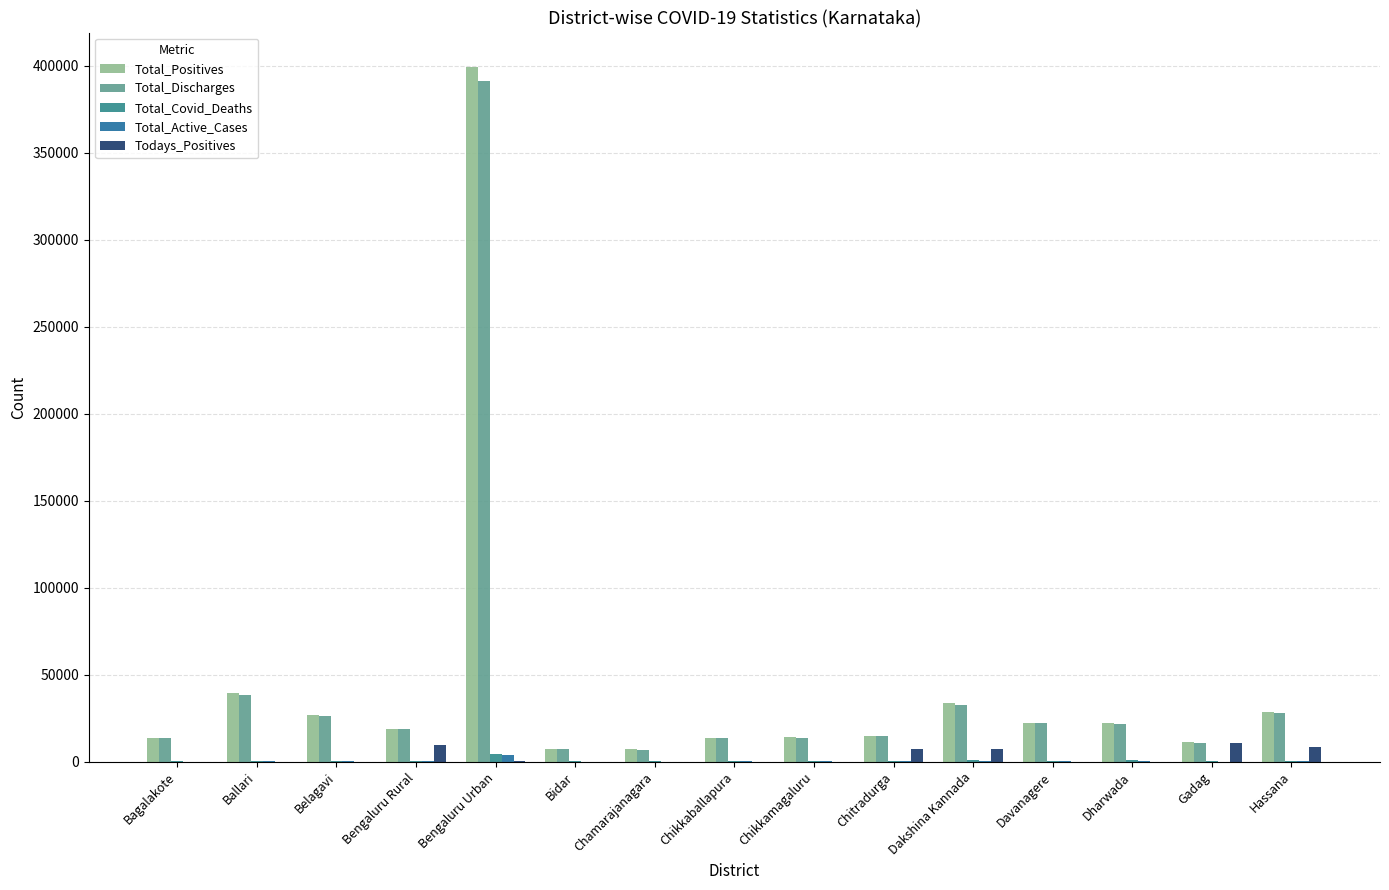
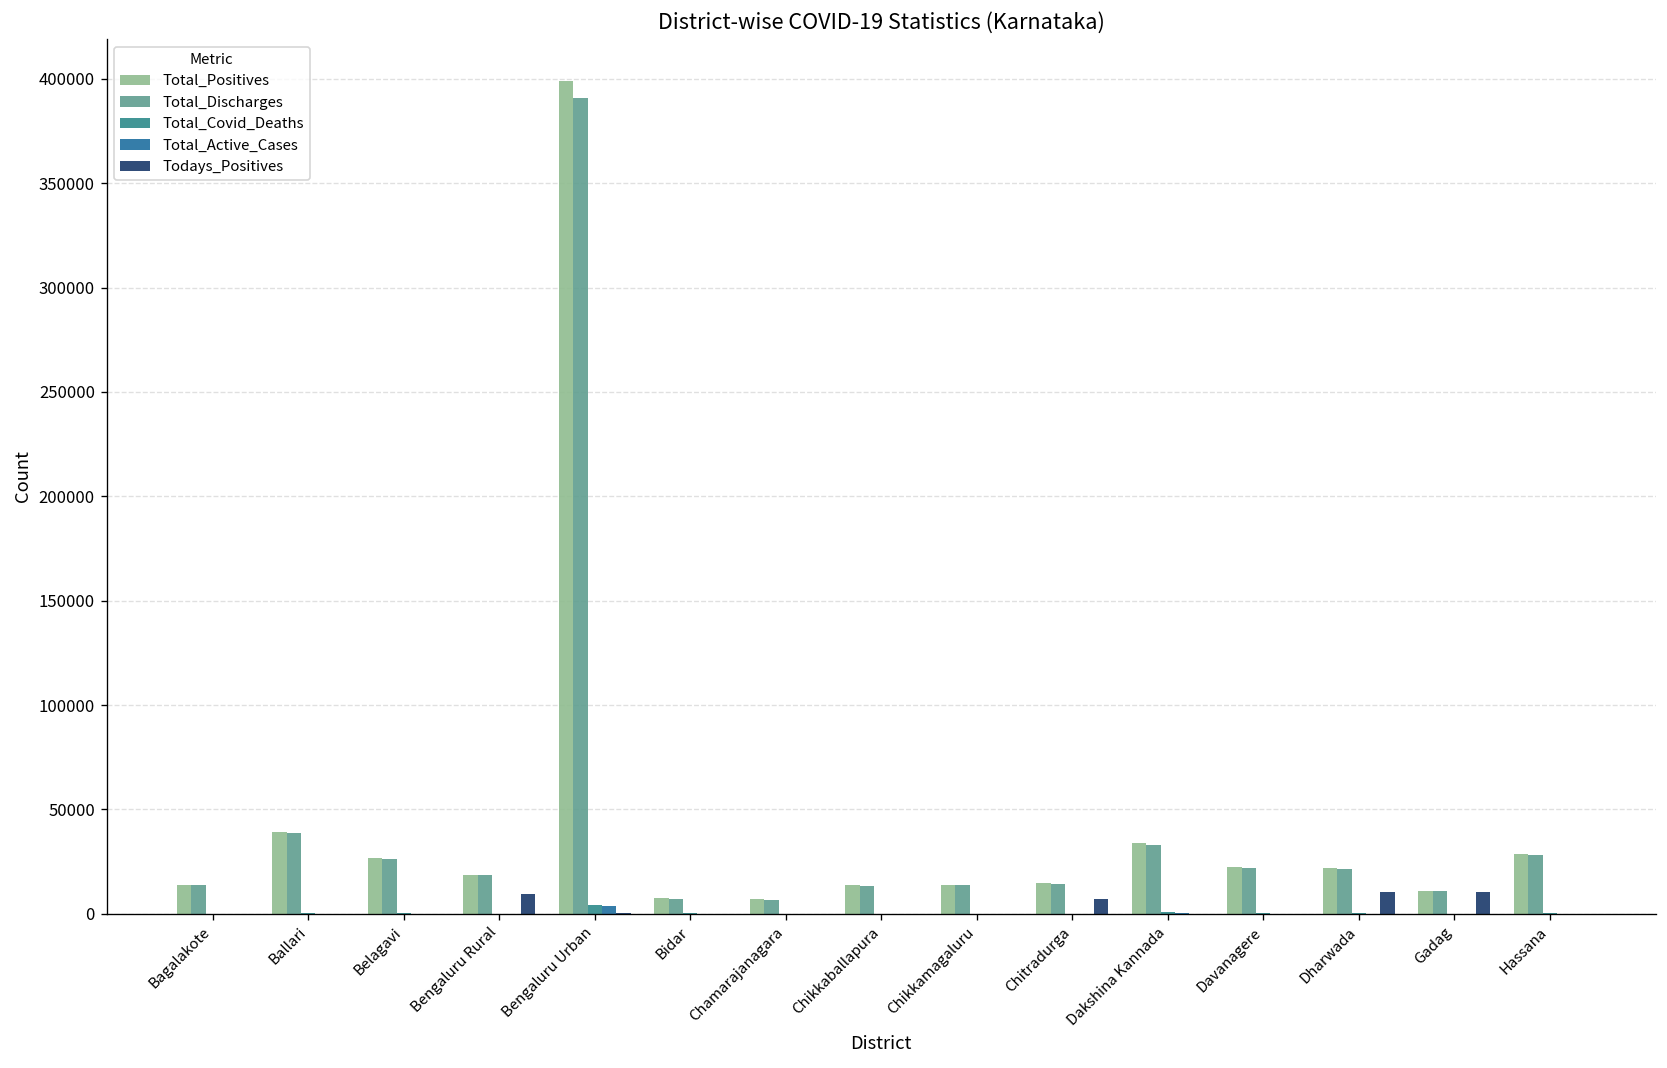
Todays_Positives, Dakshina Kannada: 7000 -> 0
Todays_Positives, Dharwada: 0 -> 10000
Todays_Positives, Hassana: 8000 -> 0
